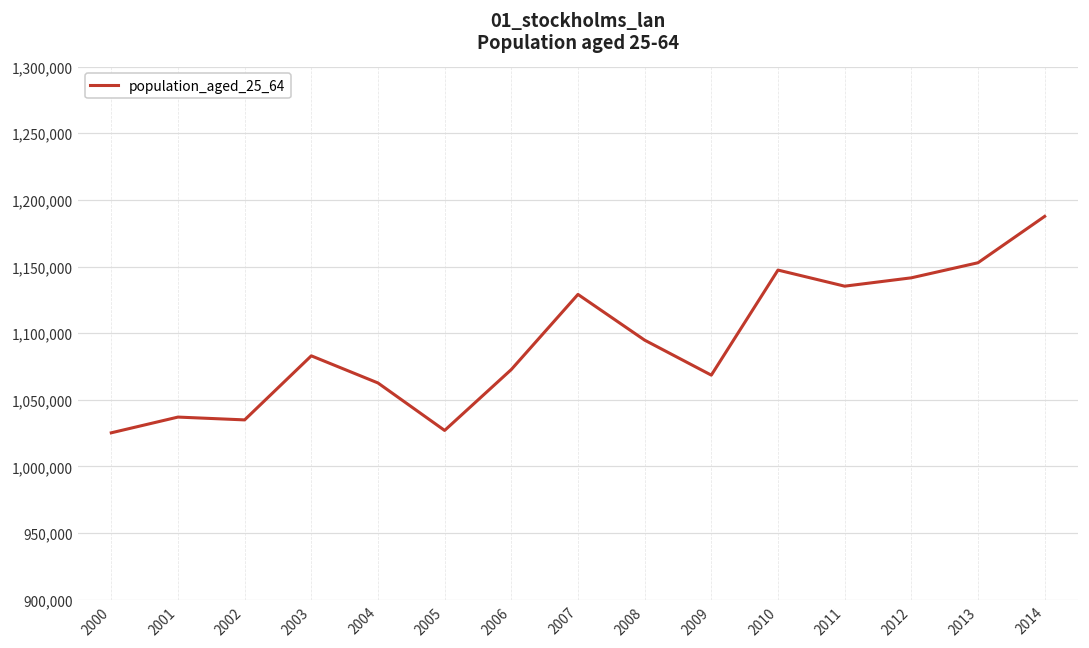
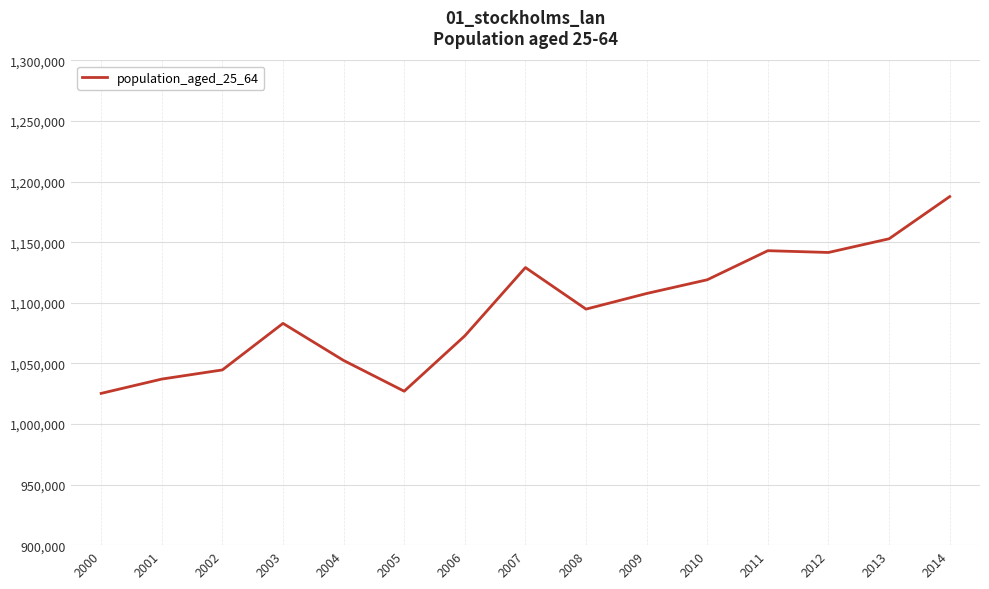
2002: 1,035,000 -> 1,045,000
2004: 1,063,000 -> 1,052,000
2009: 1,069,000 -> 1,108,000
2010: 1,147,000 -> 1,119,000
2011: 1,135,000 -> 1,143,000
